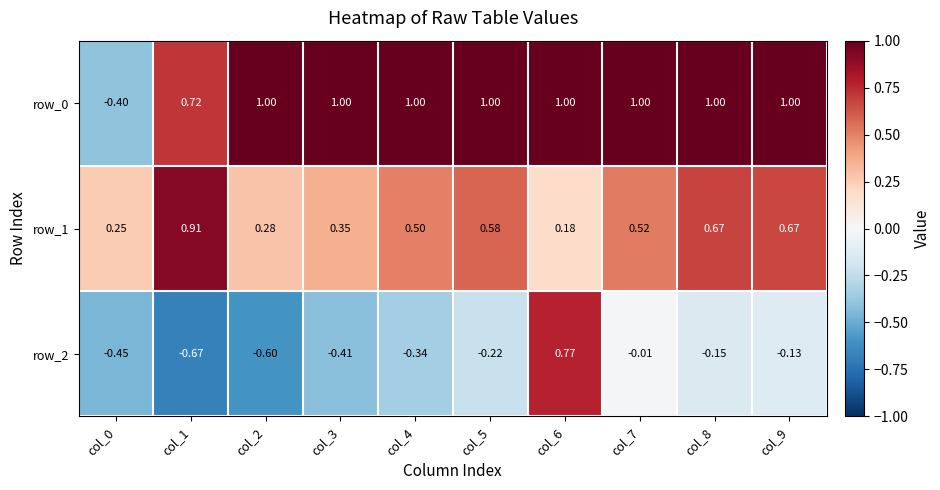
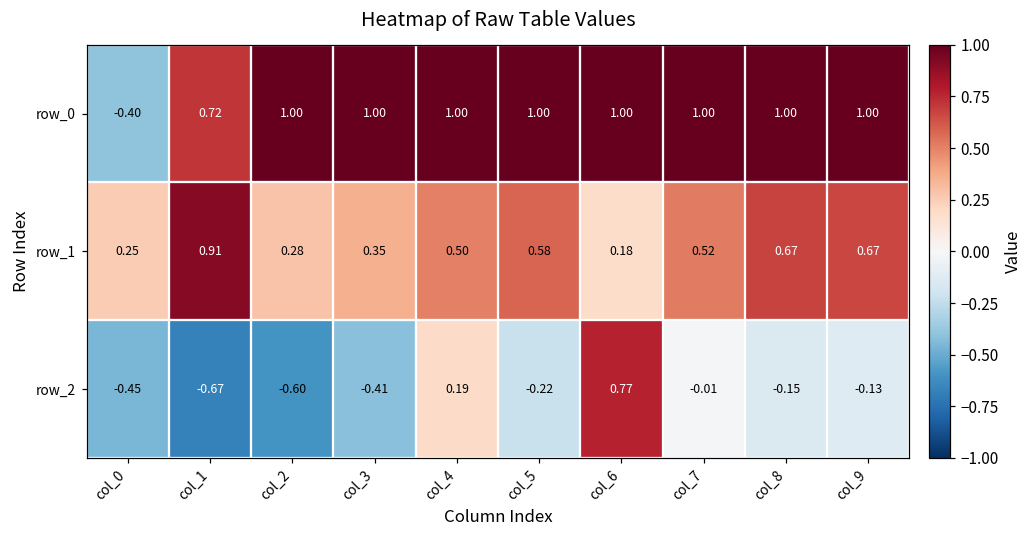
row_2, col_4: -0.34 -> 0.19
